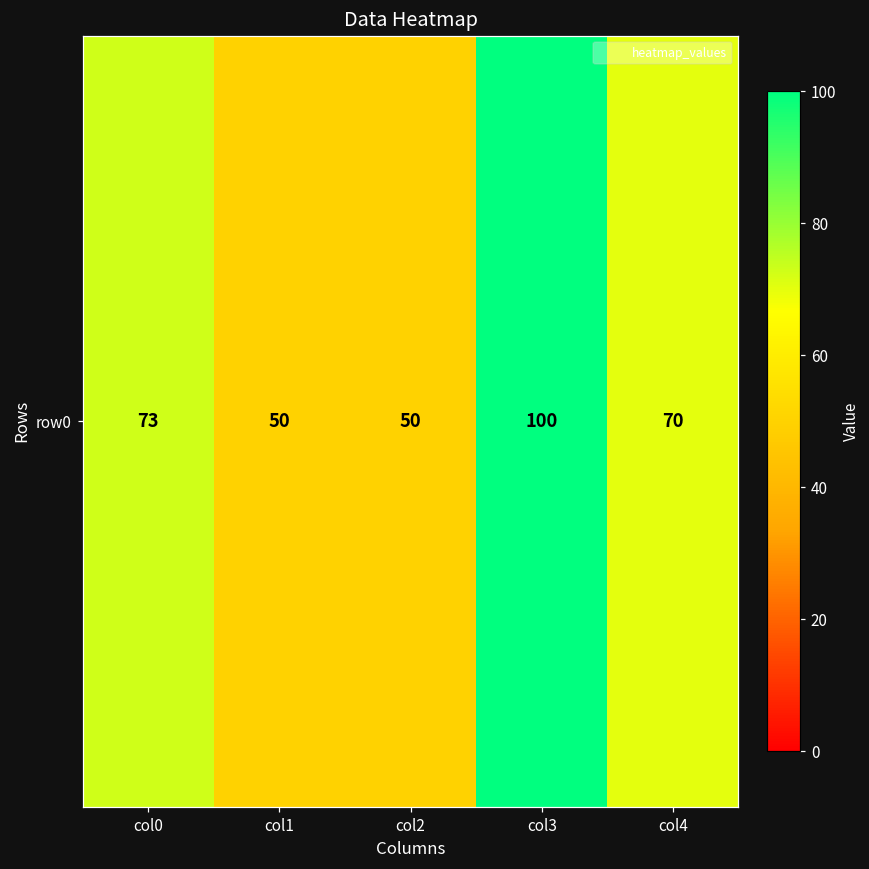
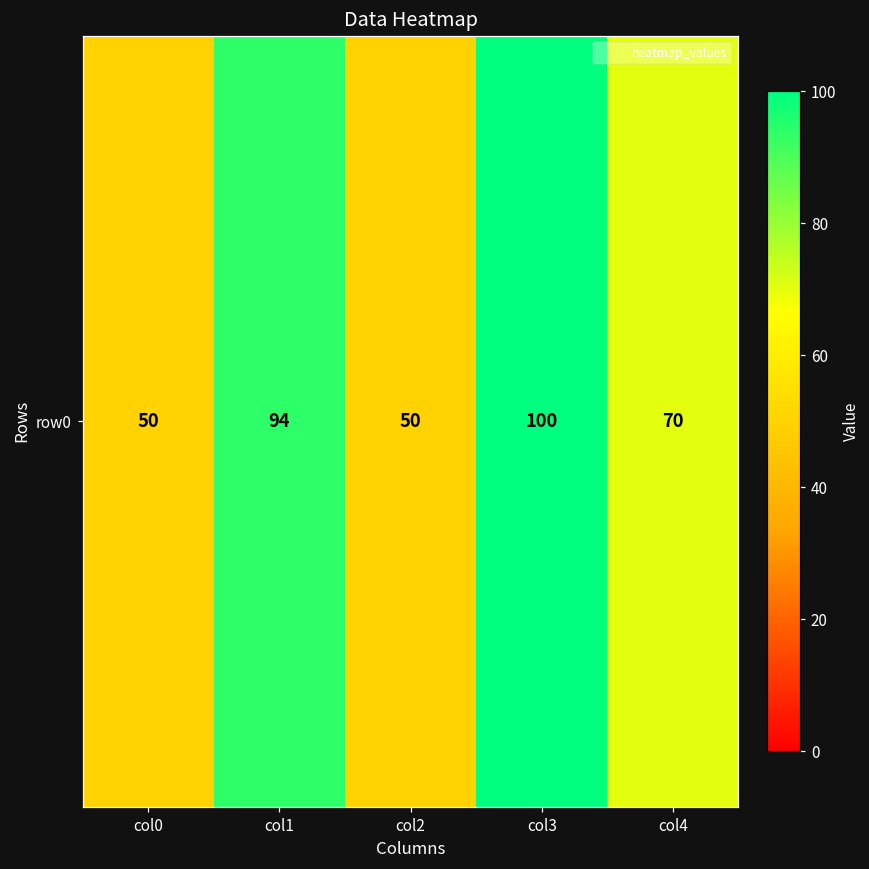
row0, col0: 73 -> 50
row0, col1: 50 -> 94
